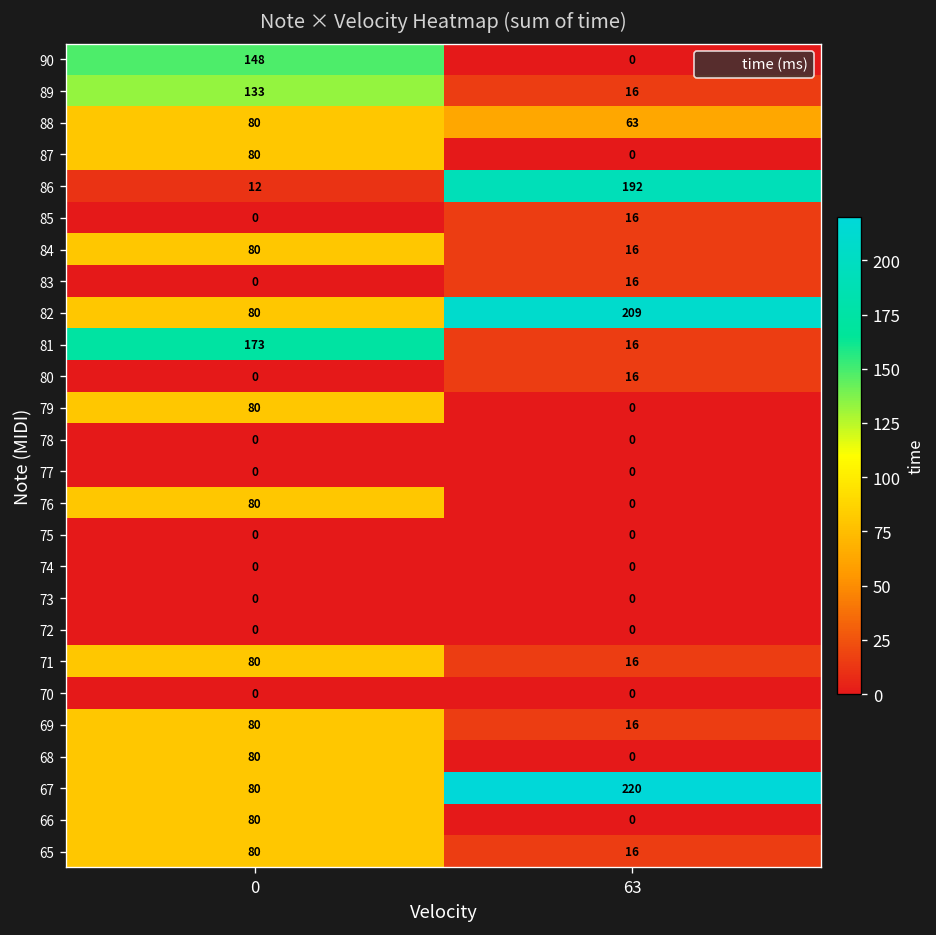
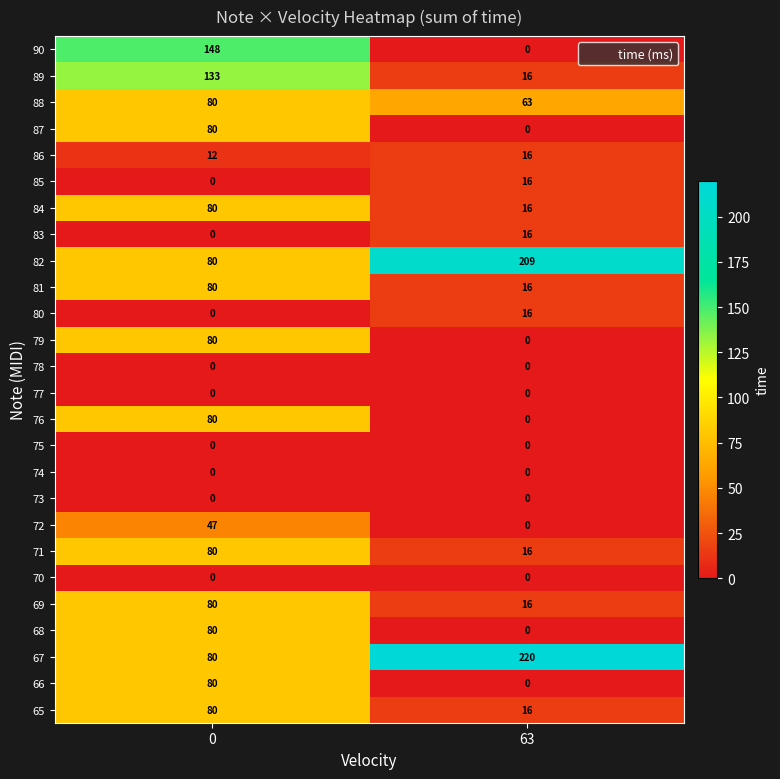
86, 63: 192 -> 16
81, 0: 173 -> 80
72, 0: 0 -> 47
